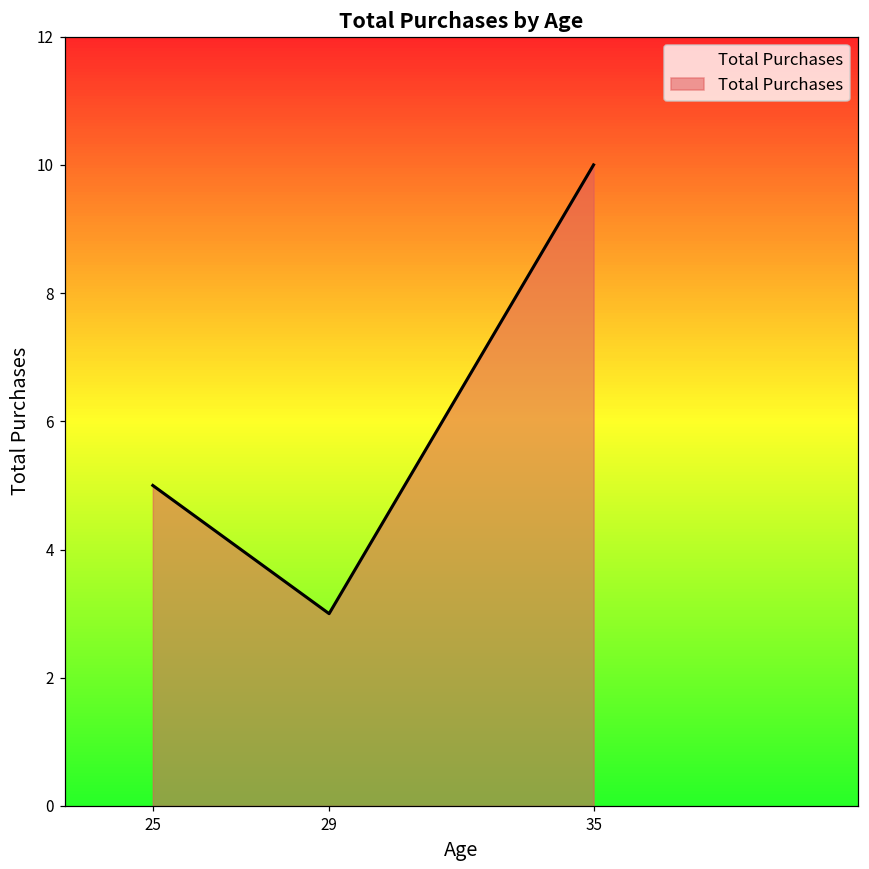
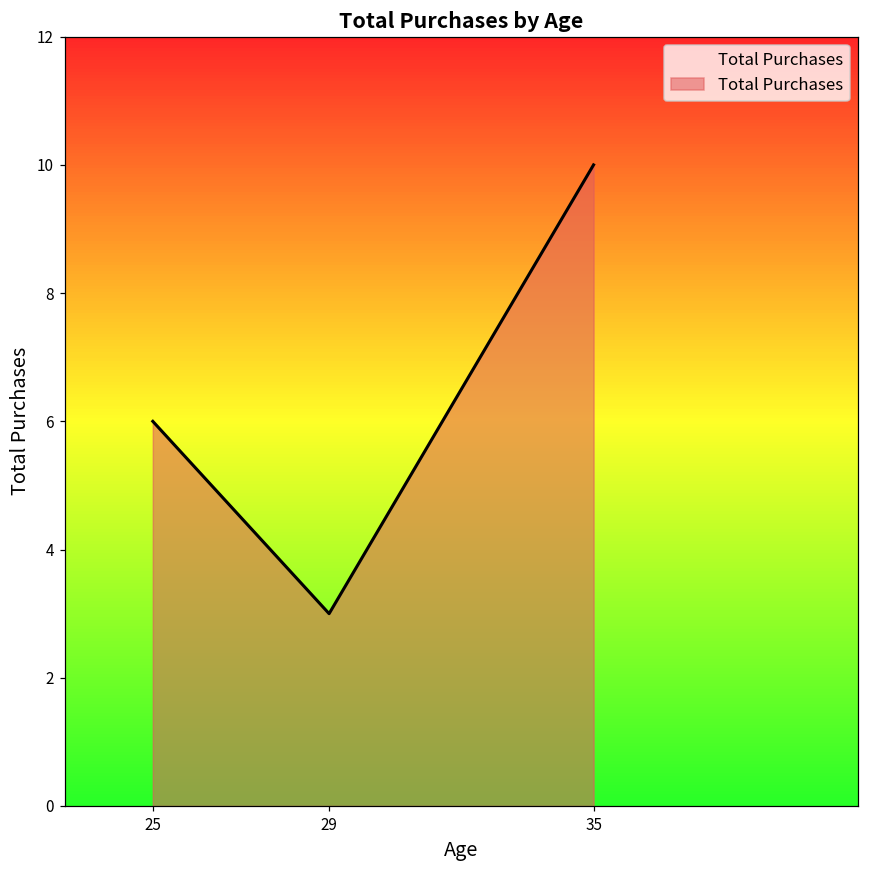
25: 5 -> 6
